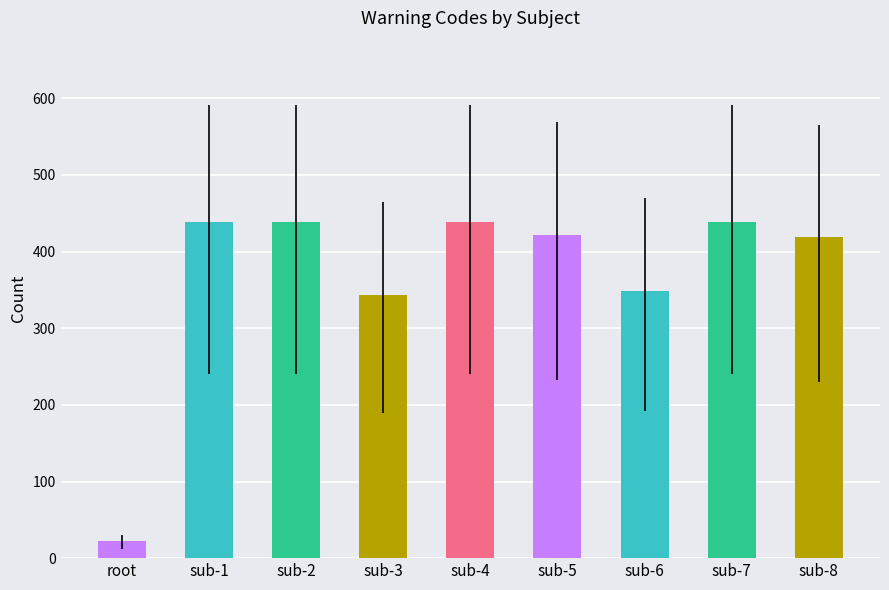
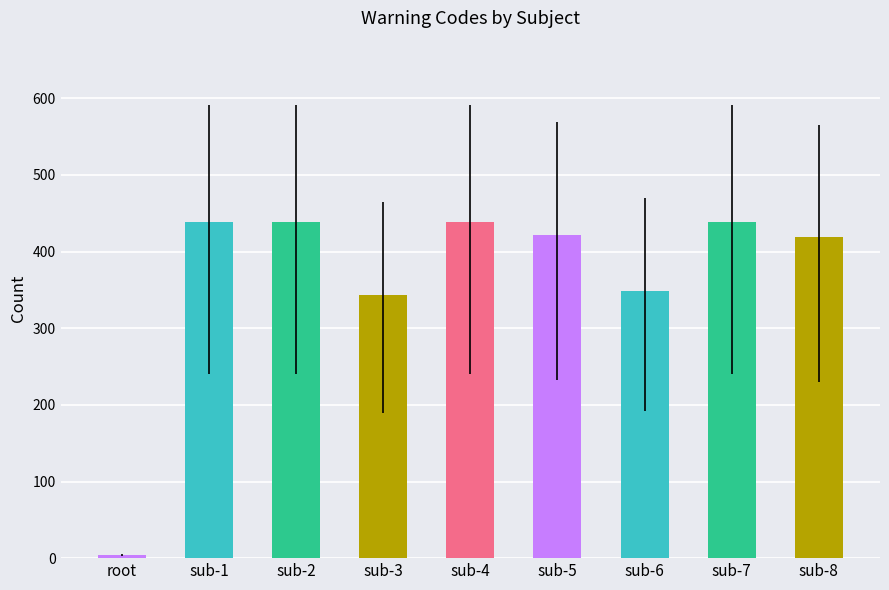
root: 20 -> 0
